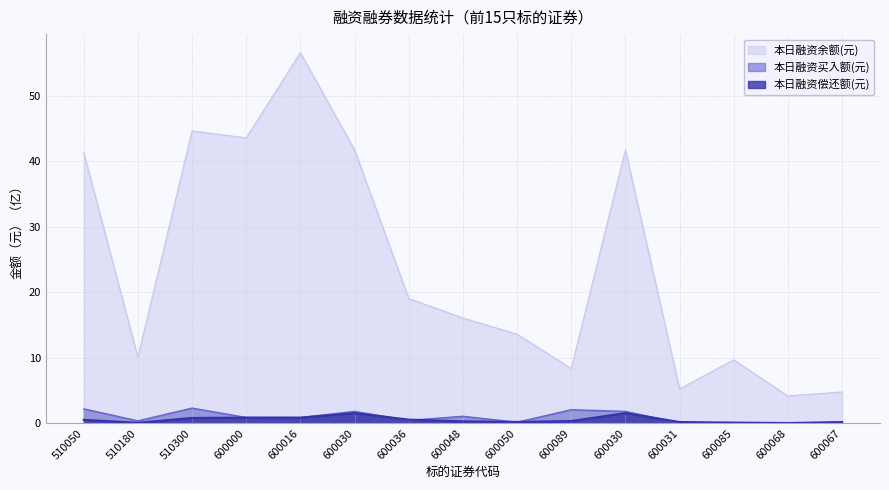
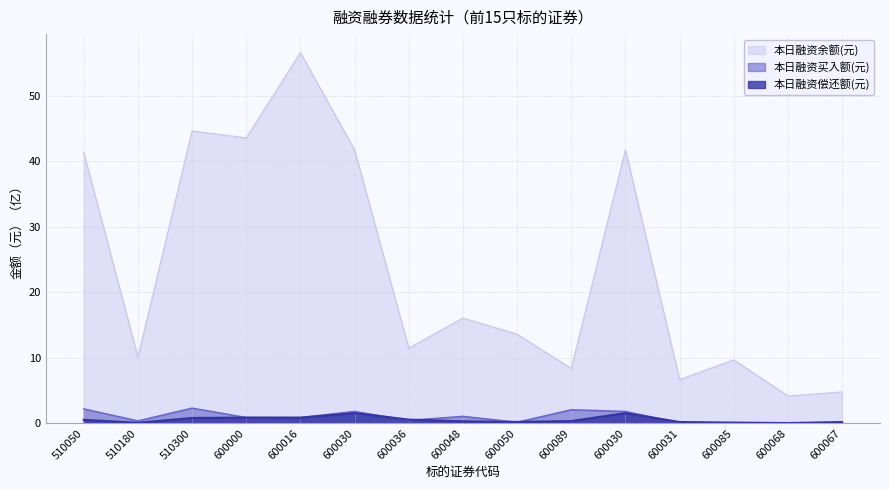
本日融资余额(元), 600036: 19 -> 11
本日融资余额(元), 600031: 5 -> 7
